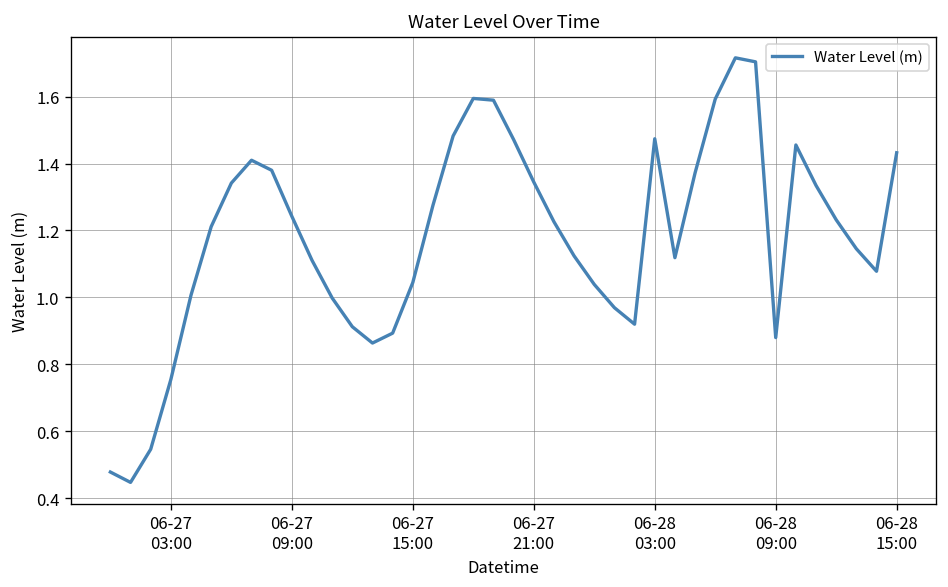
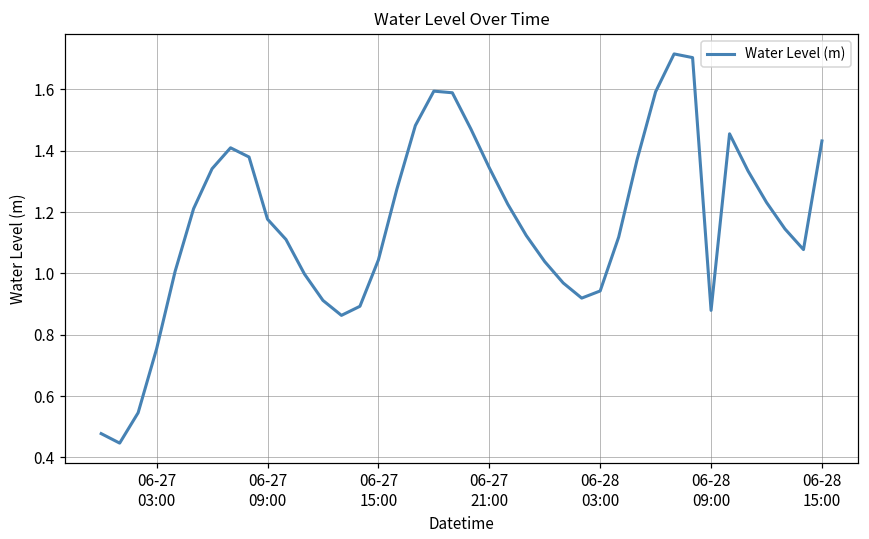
06-27 09:00: 1.24 -> 1.18
06-28 03:00: 1.47 -> 0.94
